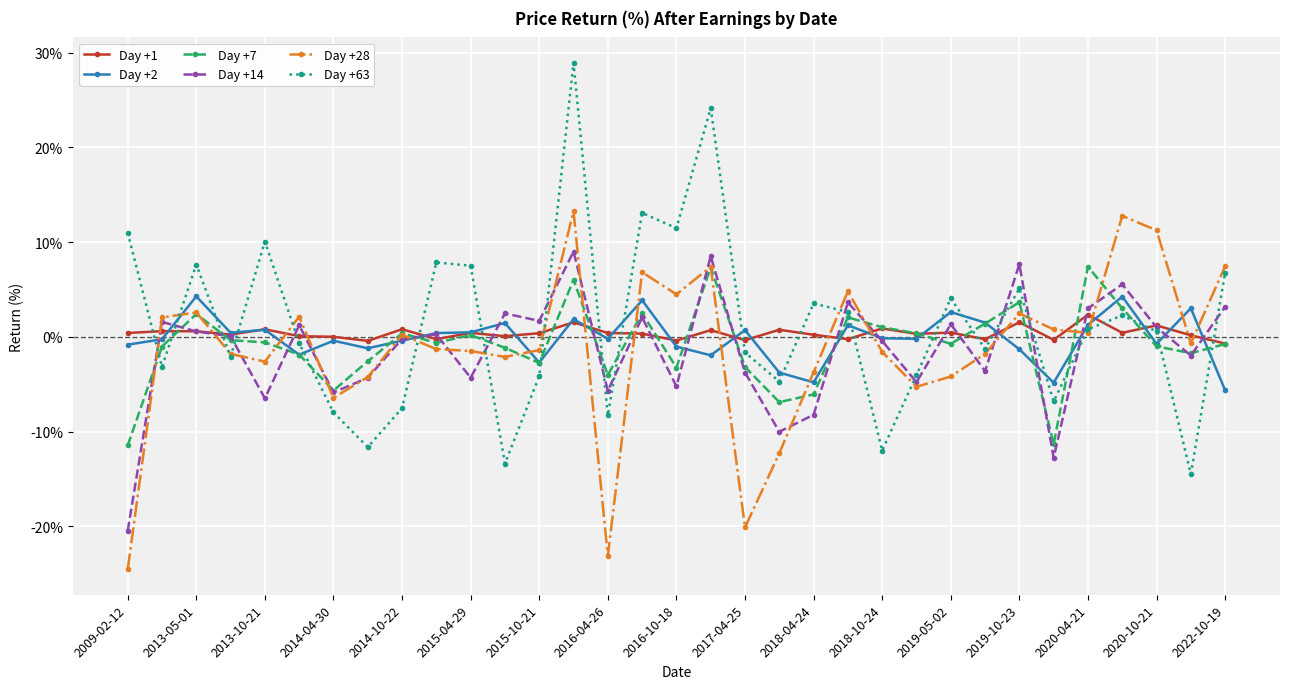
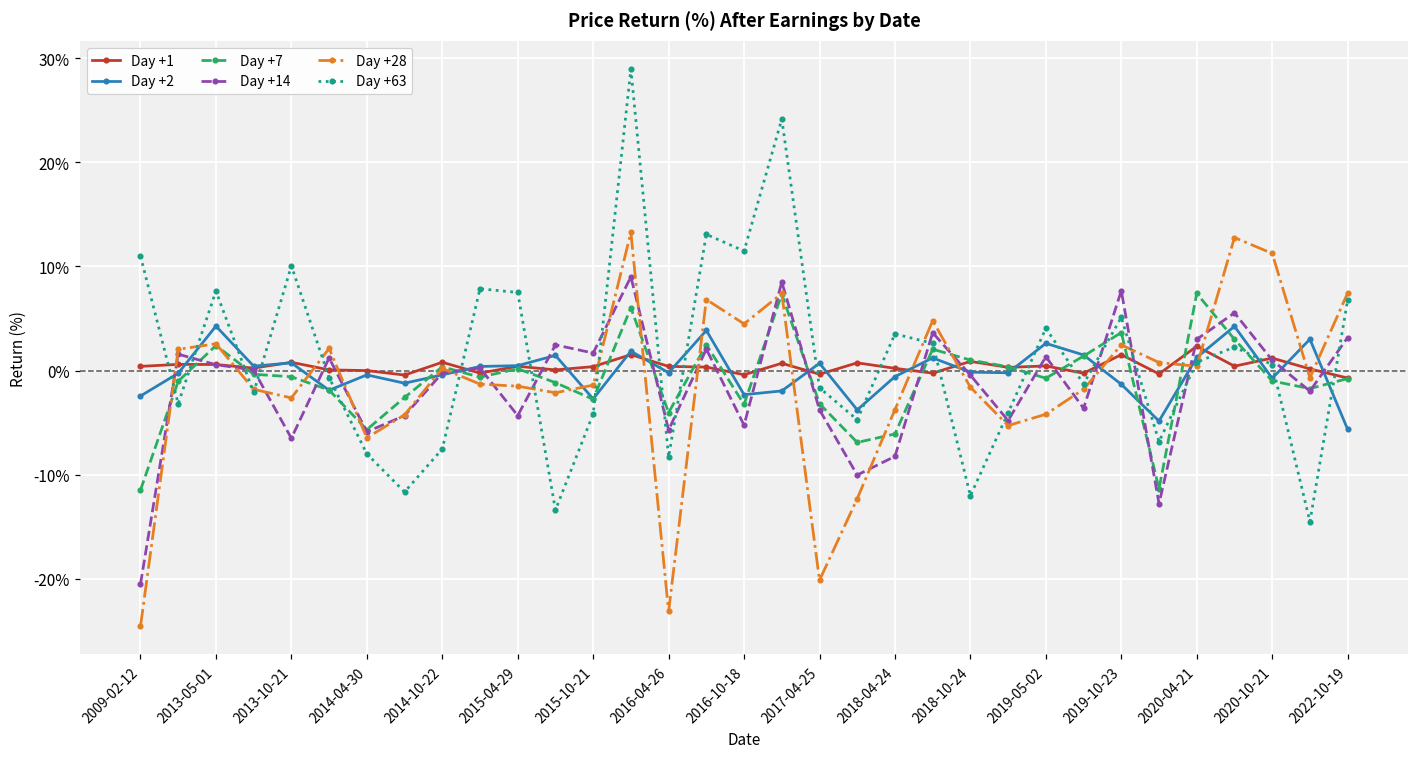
Day +2, 2009-02-12: -1% -> -2%
Day +2, 2016-10-18: -1% -> -2%
Day +2, 2018-04-24: -5% -> -1%
